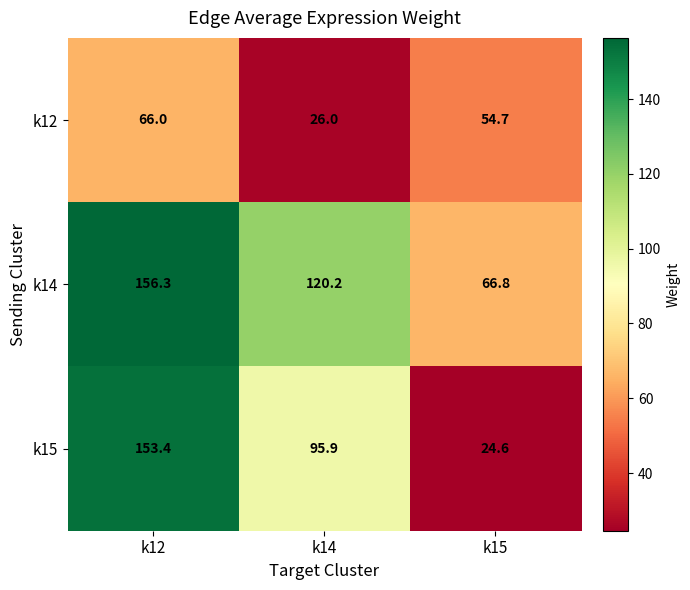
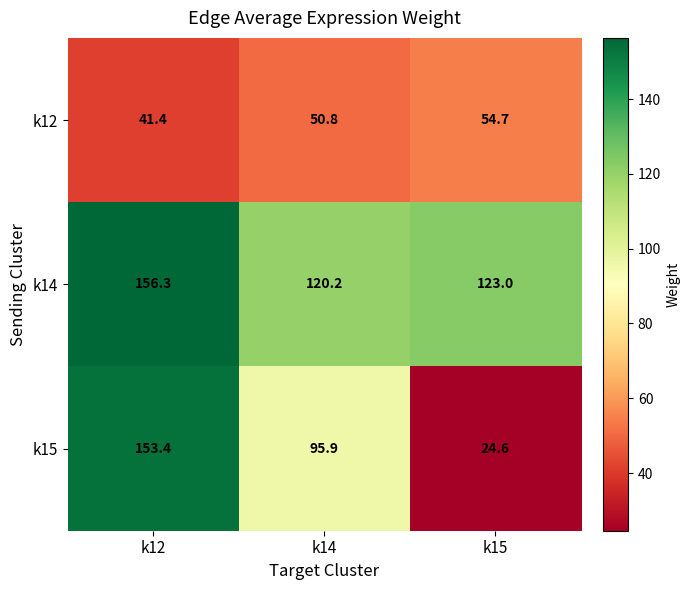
k12, k12: 66.0 -> 41.4
k12, k14: 26.0 -> 50.8
k14, k15: 66.8 -> 123.0
